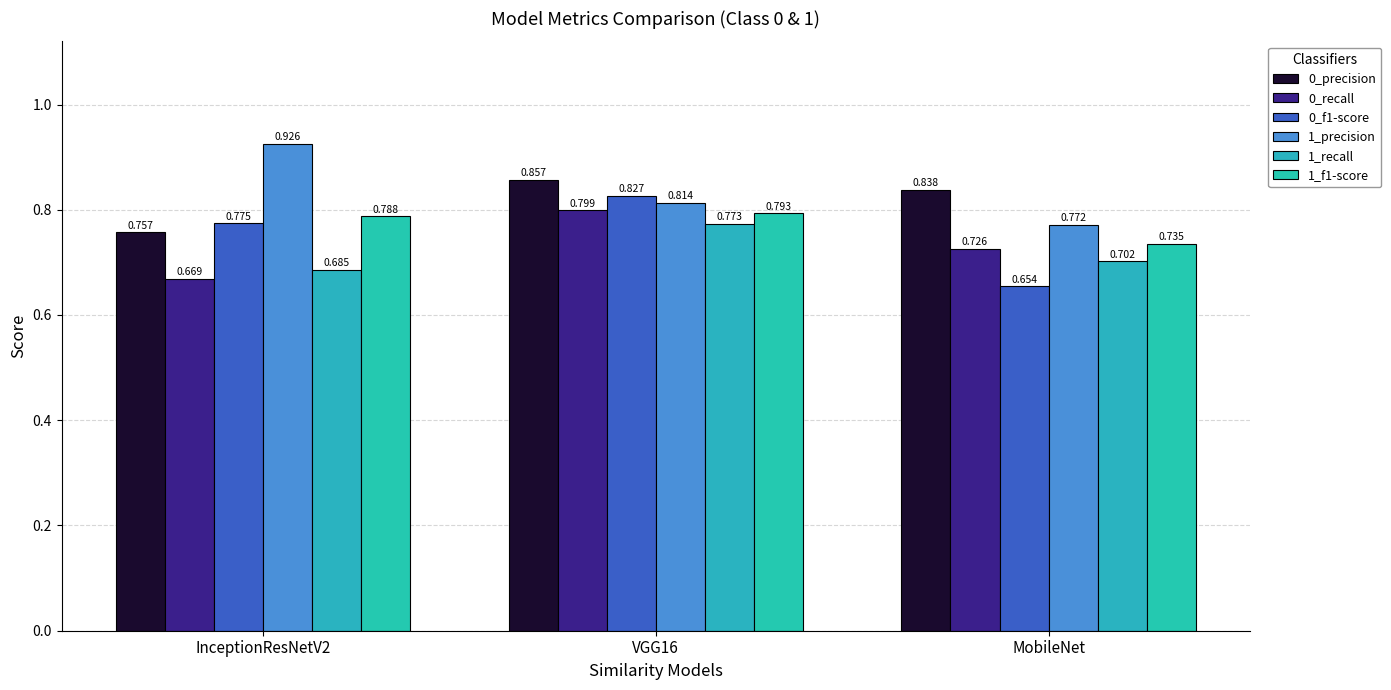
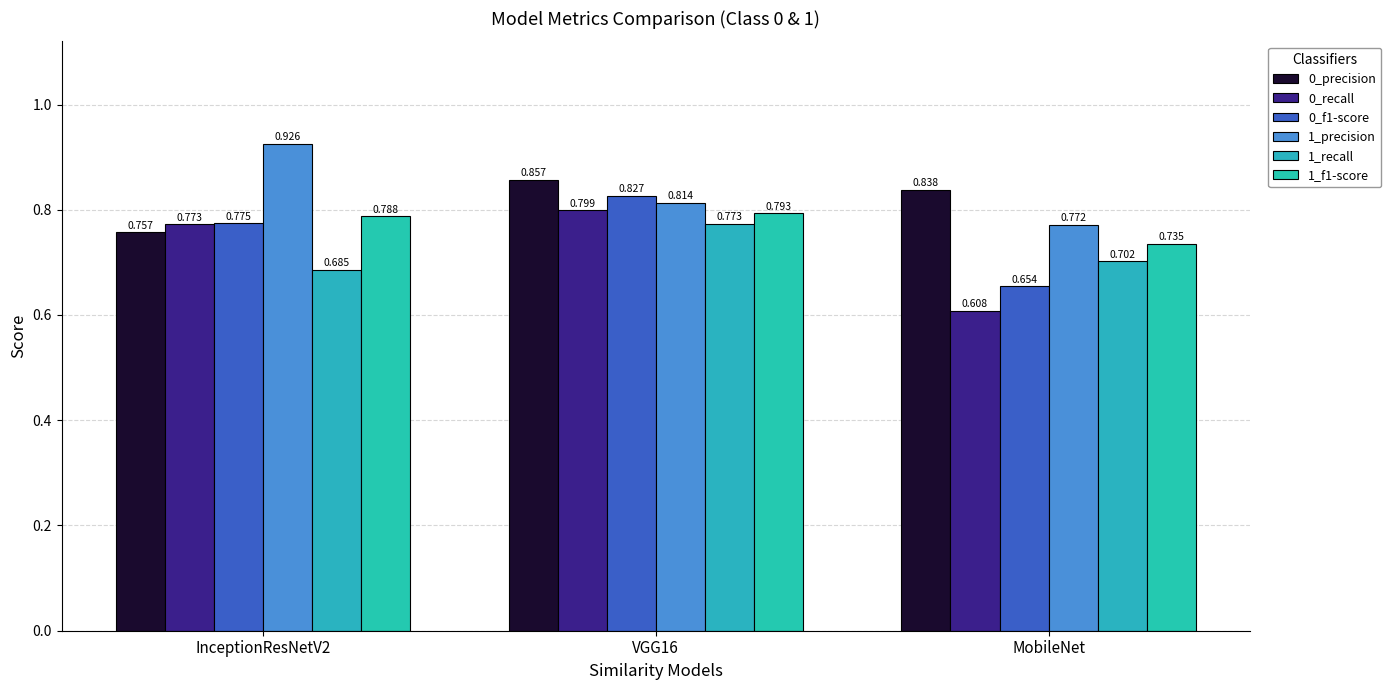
0_recall, InceptionResNetV2: 0.669 -> 0.773
0_recall, MobileNet: 0.726 -> 0.608
